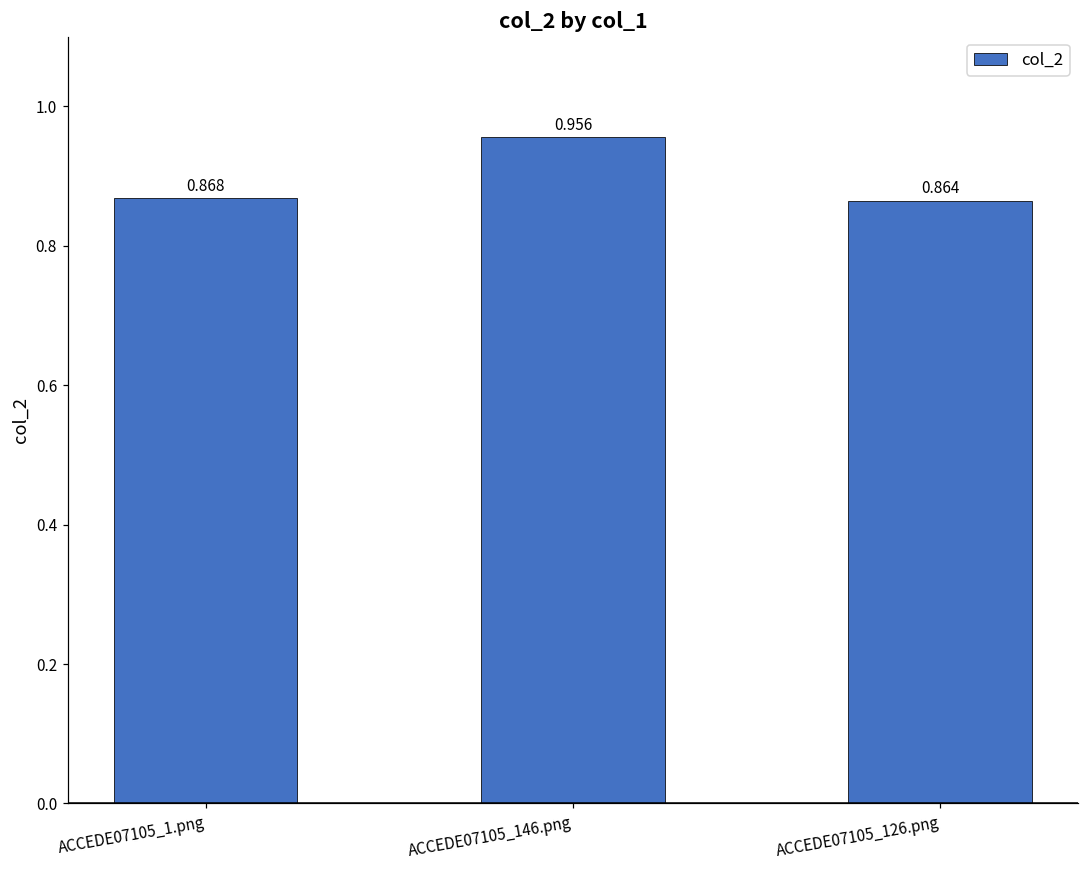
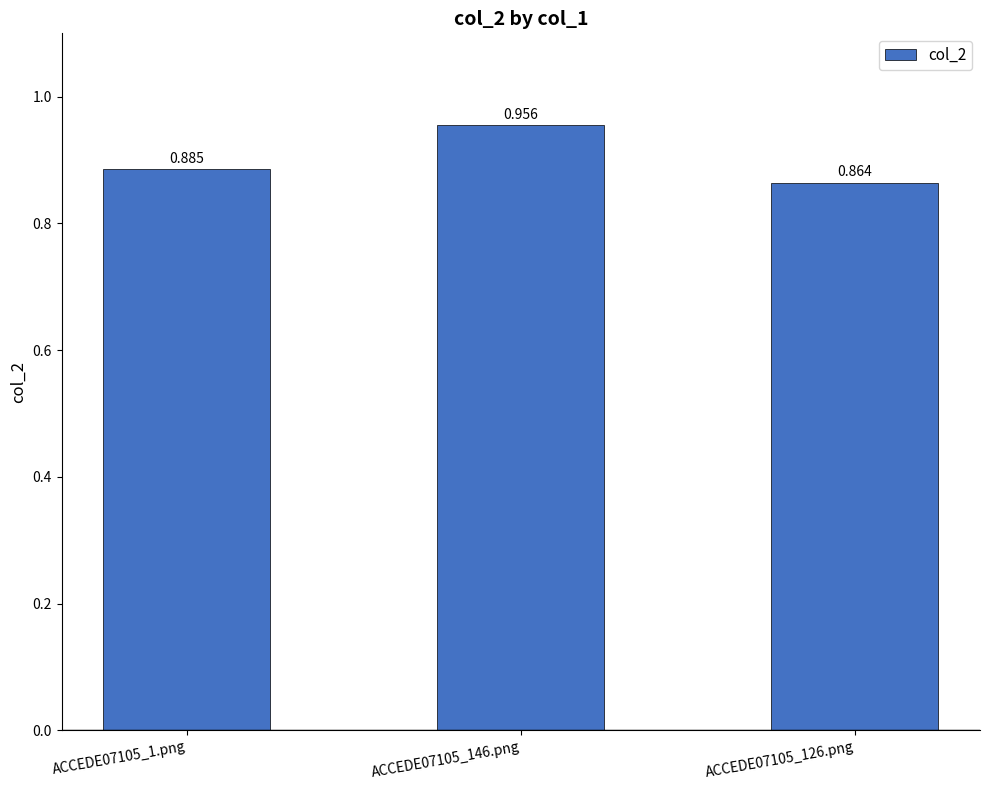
ACCEDE07105_1.png: 0.868 -> 0.885
